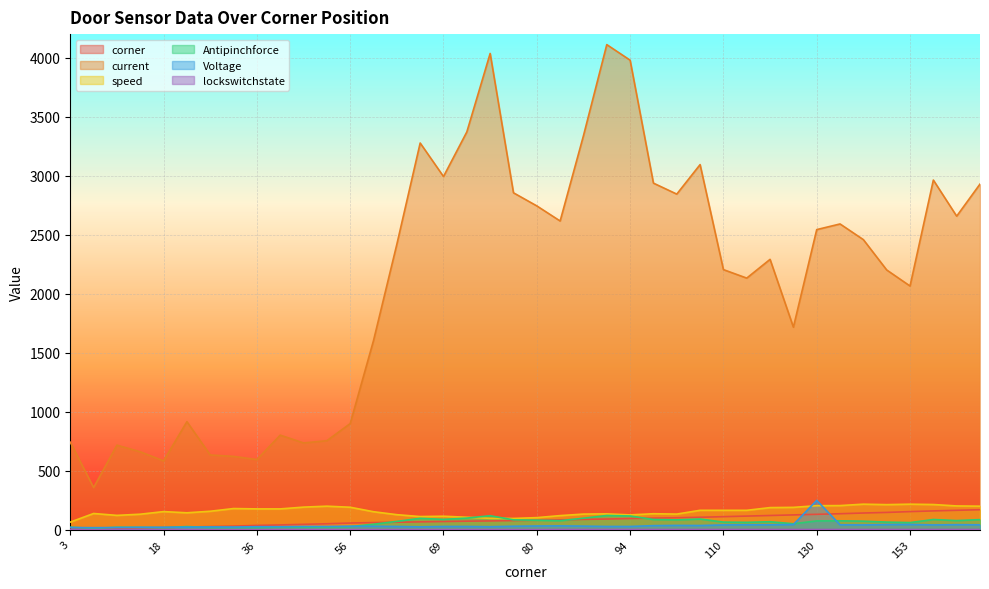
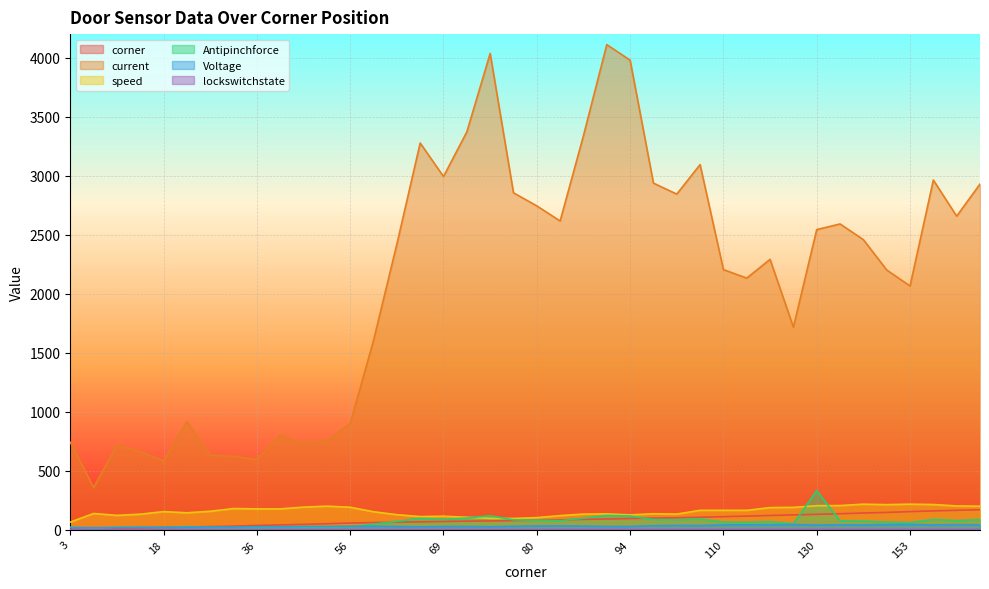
Antipinchforce, 130: 70 -> 330
Voltage, 130: 250 -> 40
